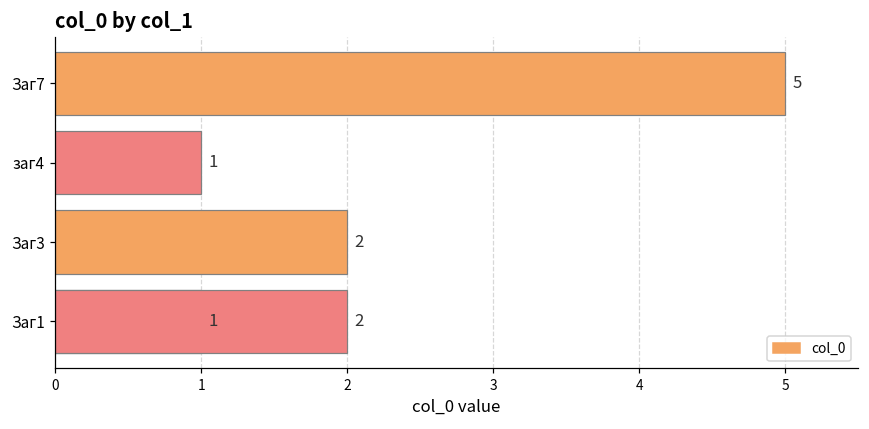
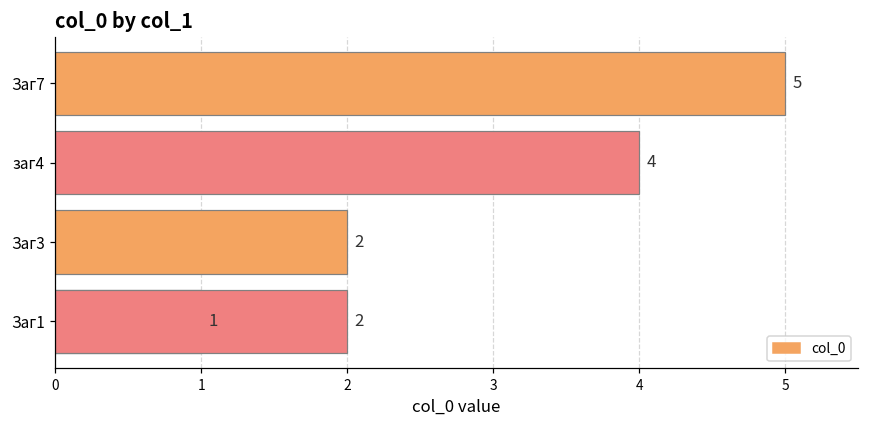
заг4: 1 -> 4
